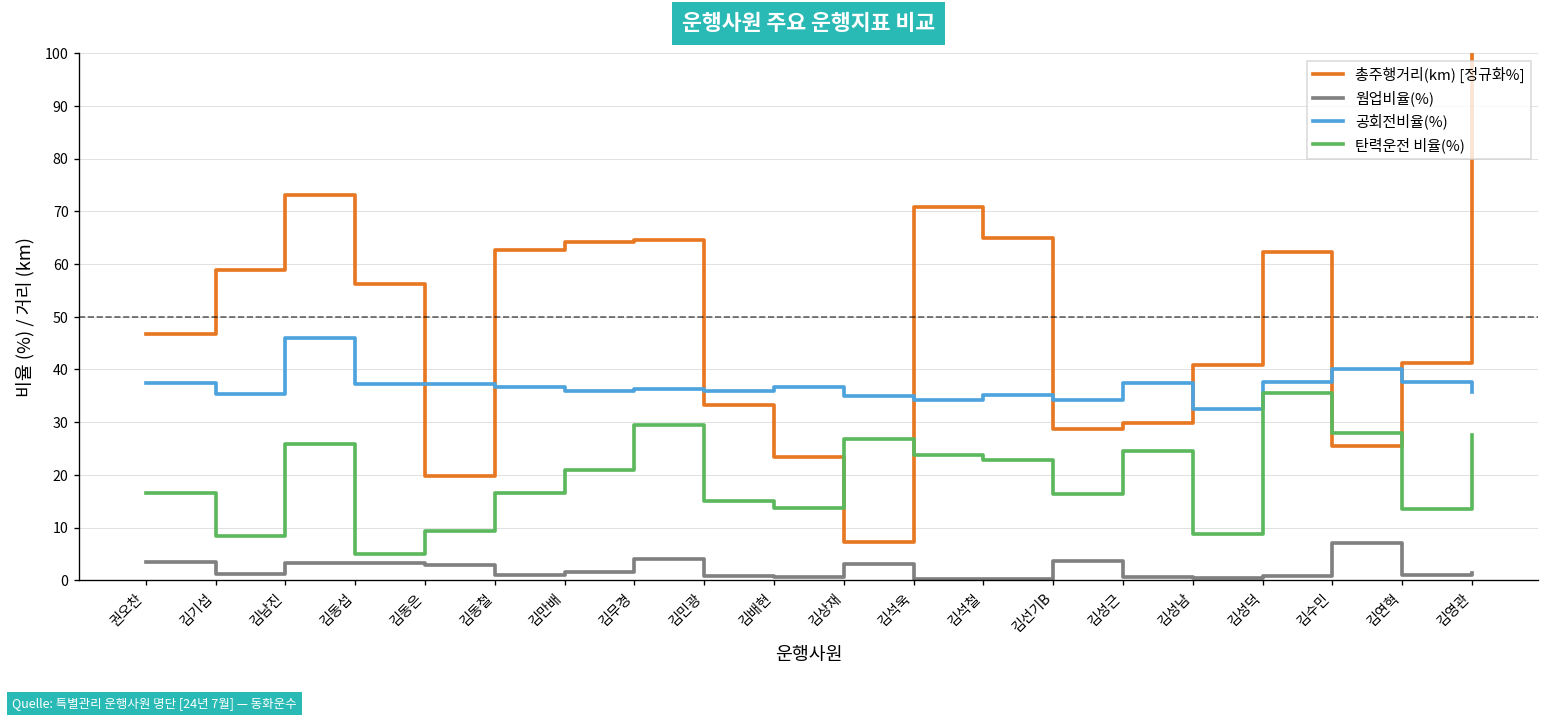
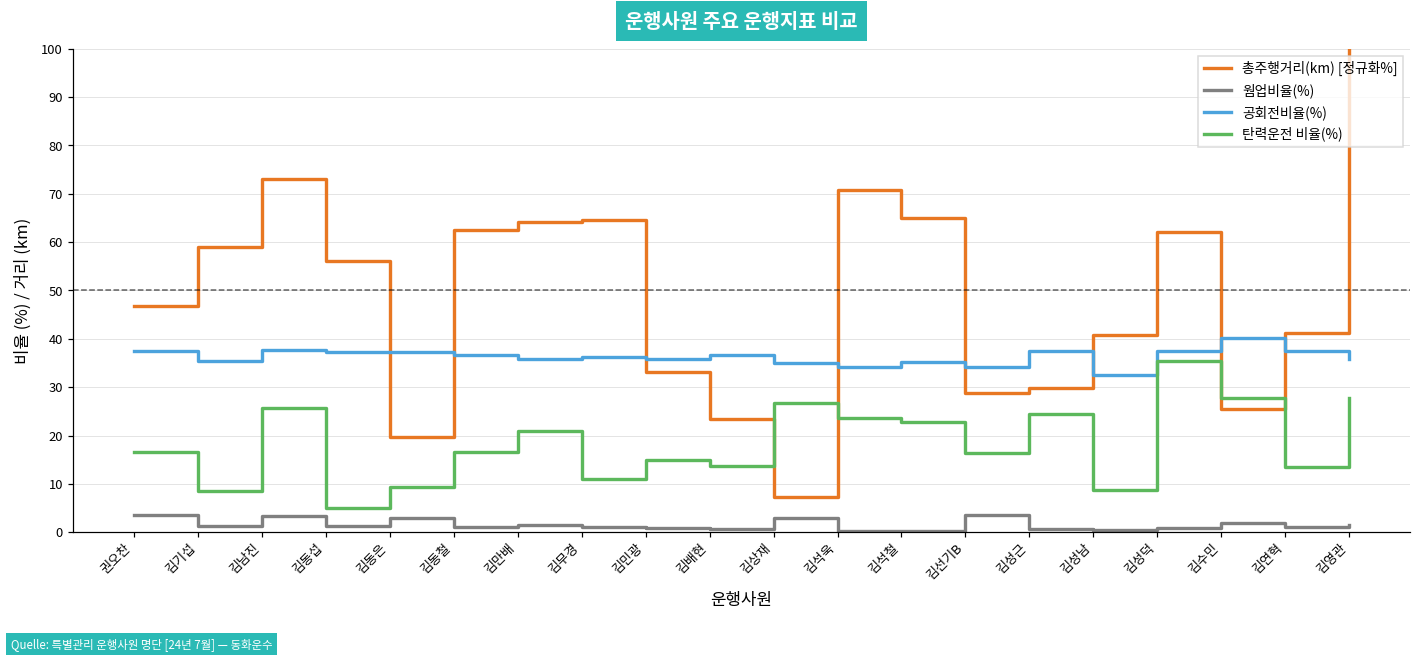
공회전비율(%), 김남진: 46 -> 38
웜업비율(%), 김동섭: 3 -> 1
웜업비율(%), 김무경: 4 -> 1
탄력운전 비율(%), 김무경: 29 -> 11
웜업비율(%), 김수민: 7 -> 2
